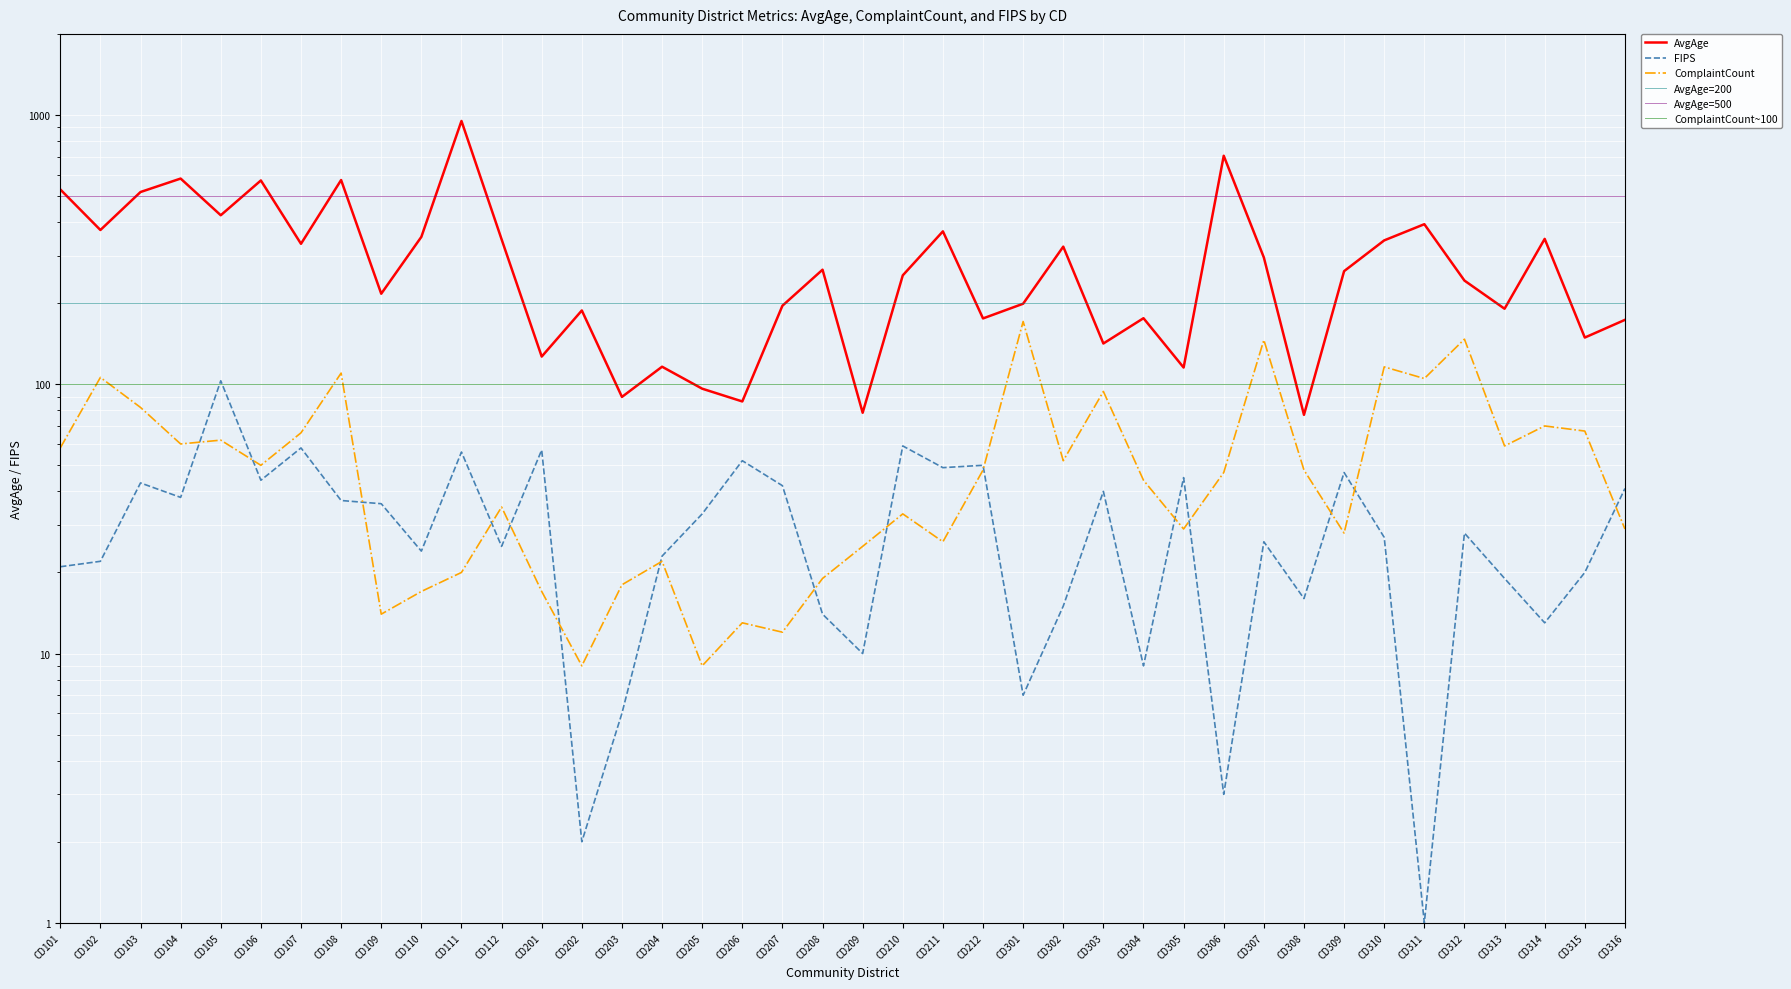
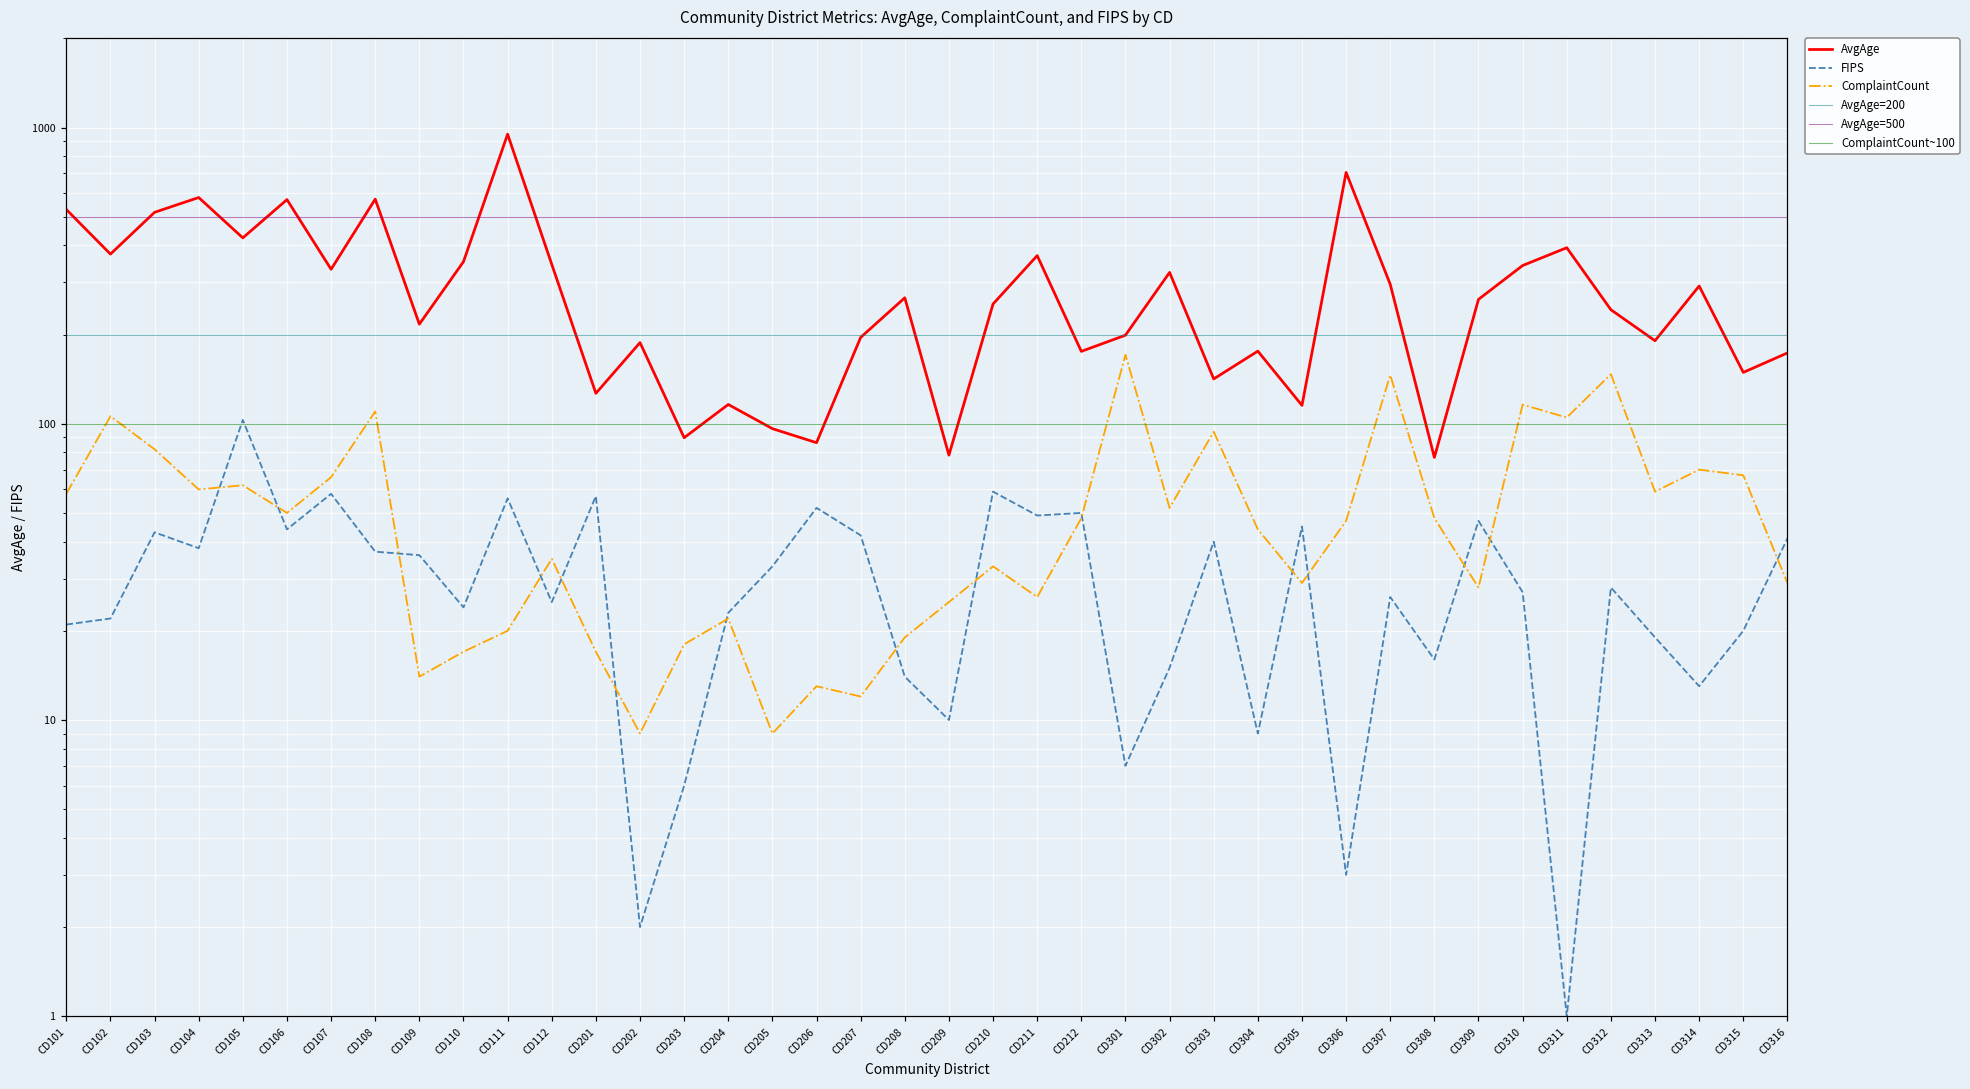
AvgAge, CD314: 350 -> 290
